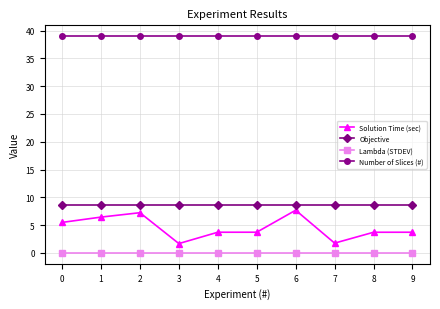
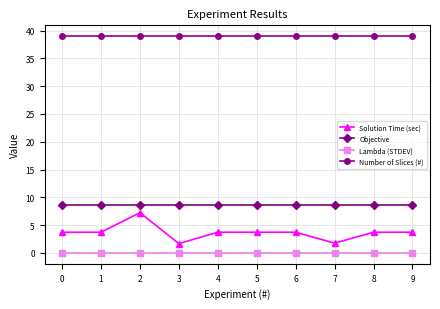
Solution Time (sec), 0: 5 -> 4
Solution Time (sec), 1: 6 -> 4
Solution Time (sec), 6: 8 -> 4
